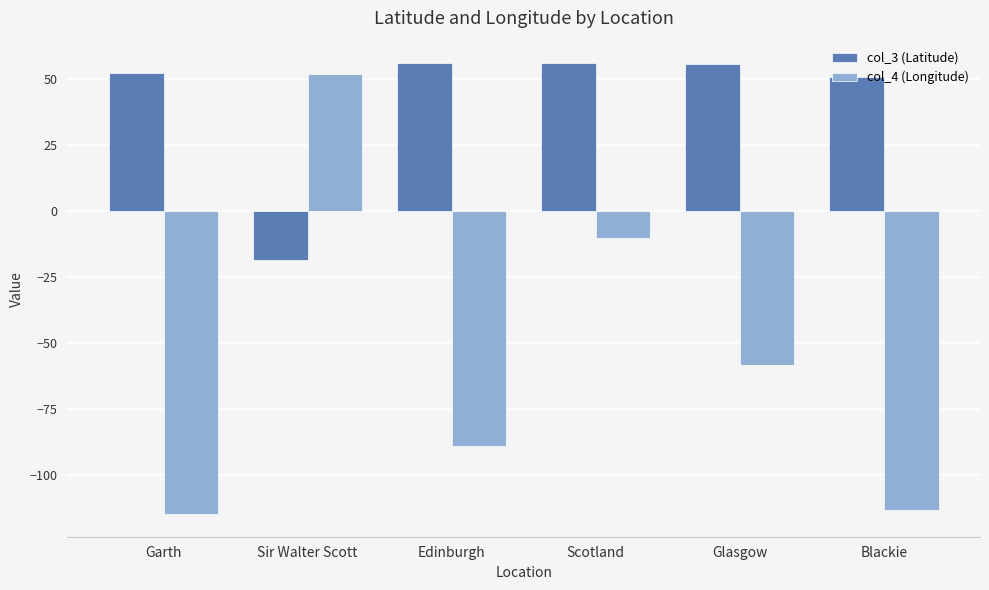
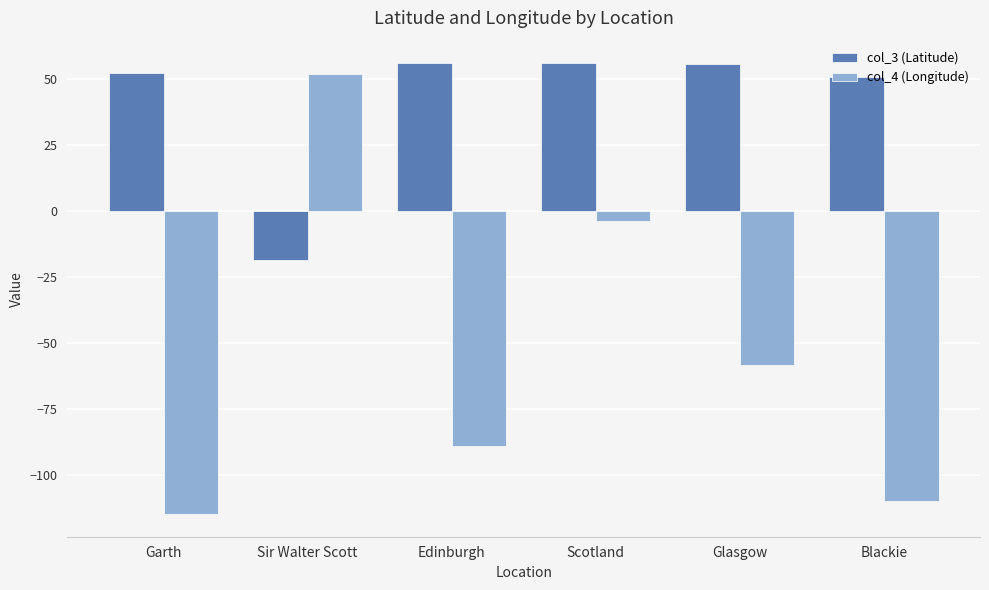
col_4 (Longitude), Scotland: -10 -> -4
col_4 (Longitude), Blackie: -114 -> -110
